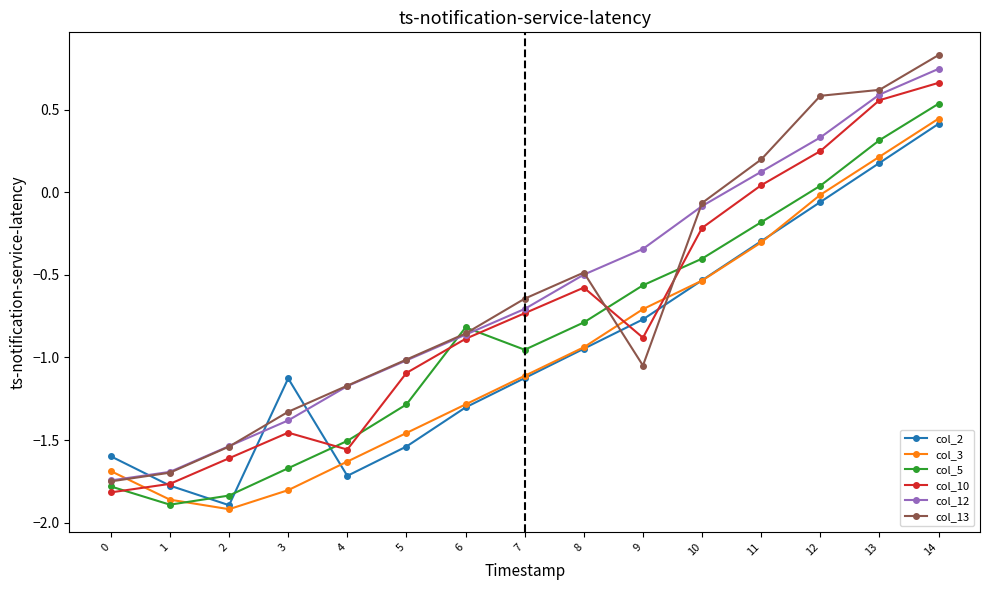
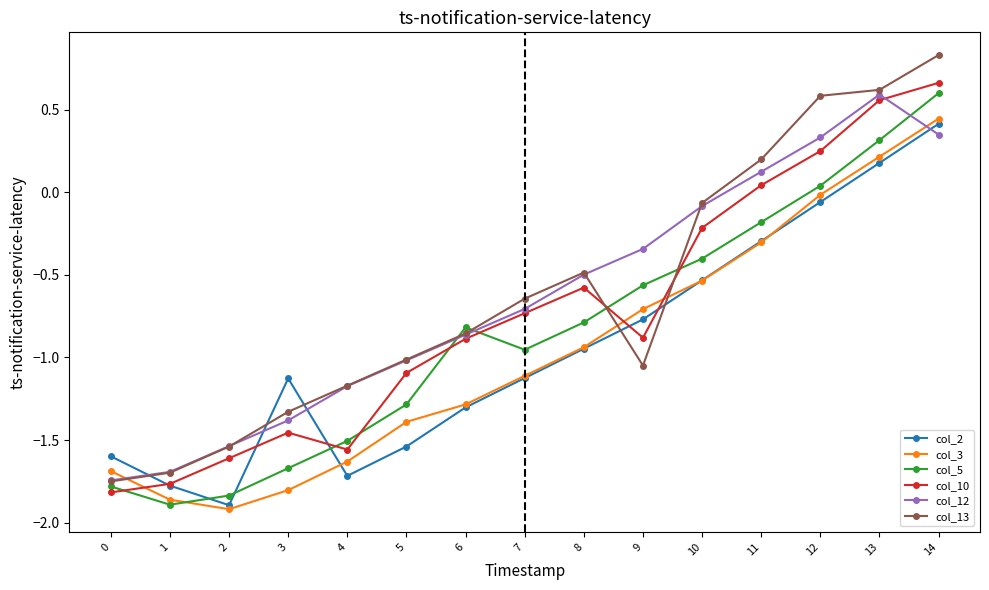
col_3, 5: -1.46 -> -1.39
col_5, 14: 0.54 -> 0.60
col_12, 14: 0.75 -> 0.35
